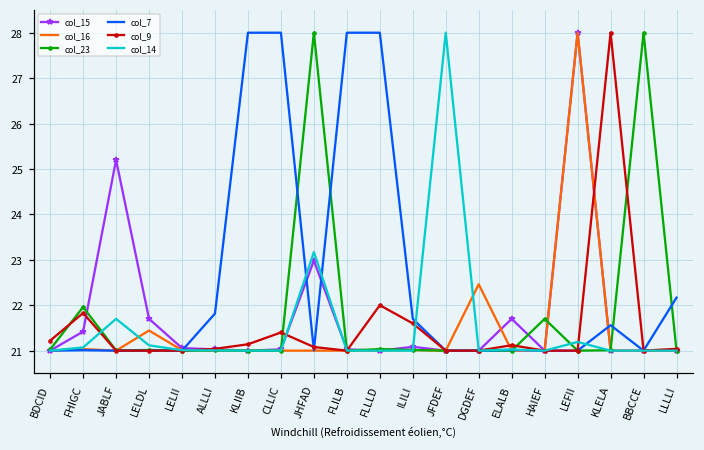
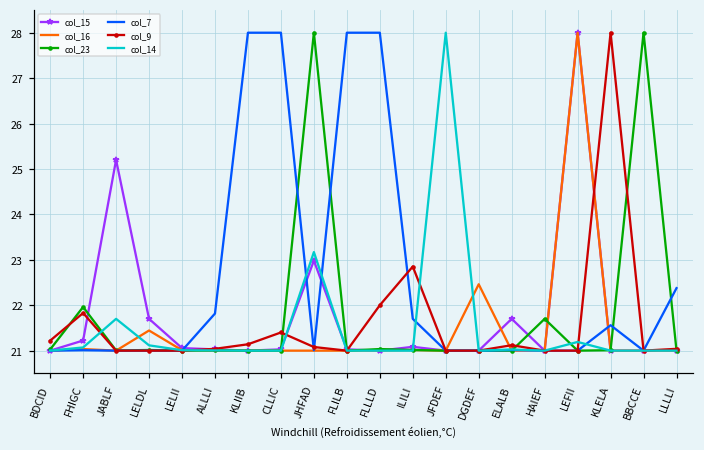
col_15, FHIGC: 21.4 -> 21.2
col_9, ILILI: 21.6 -> 22.9
col_7, LLLLI: 22.2 -> 22.4
